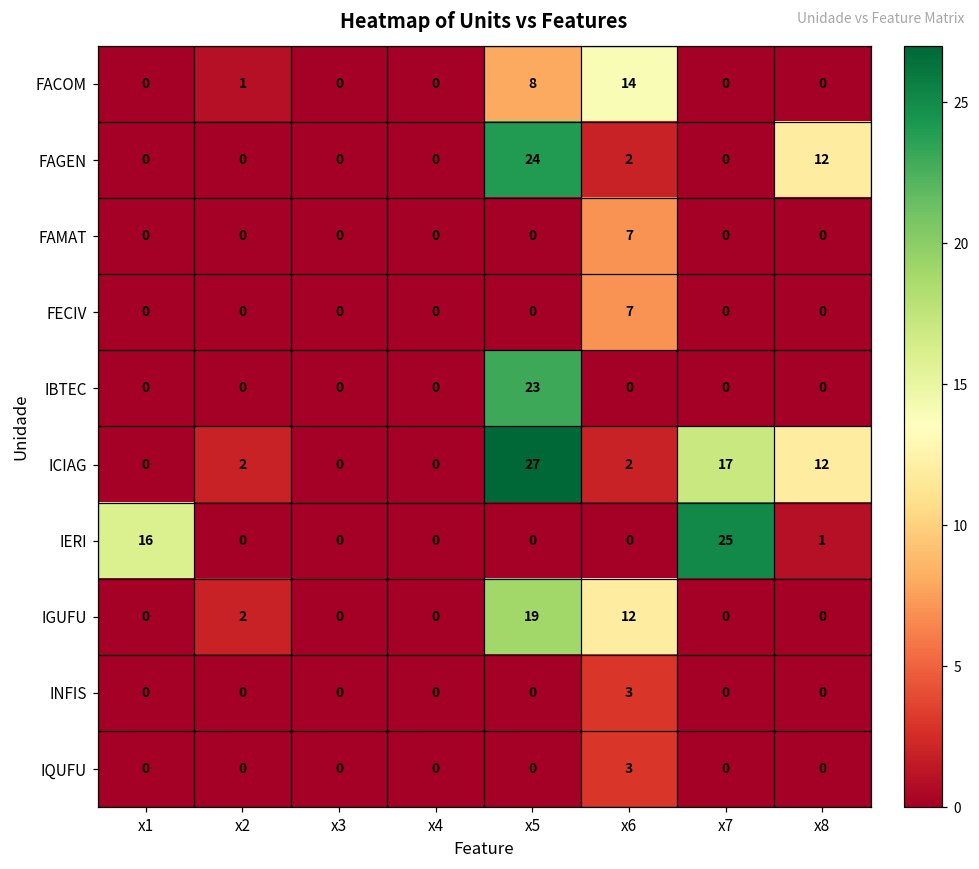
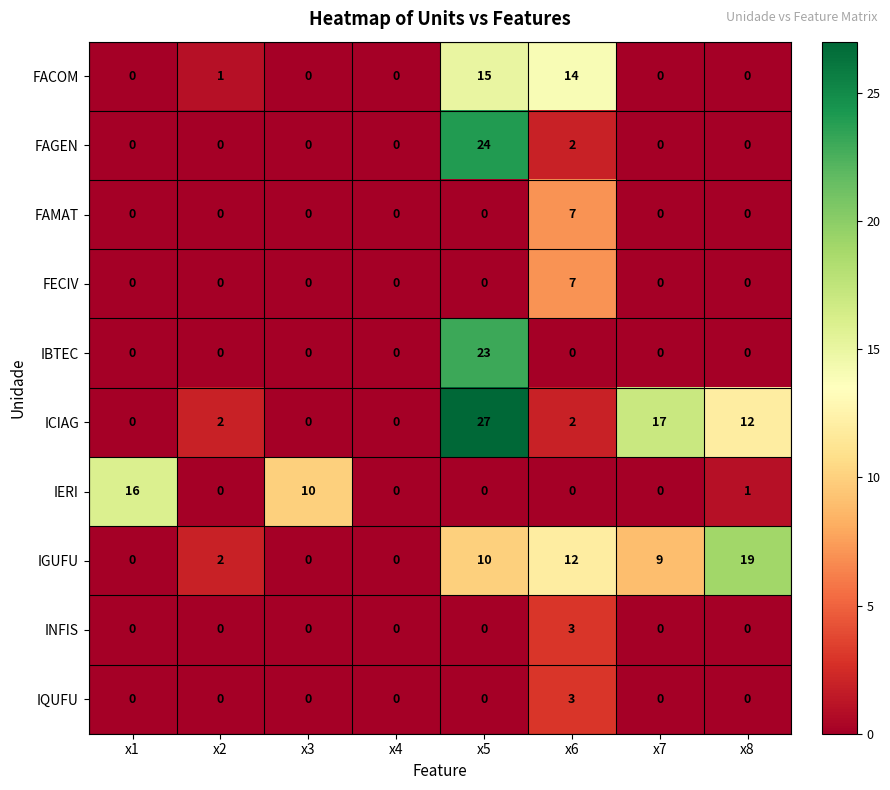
FACOM, x5: 8 -> 15
FAGEN, x8: 12 -> 0
IERI, x3: 0 -> 10
IERI, x7: 25 -> 0
IGUFU, x5: 19 -> 10
IGUFU, x7: 0 -> 9
IGUFU, x8: 0 -> 19
